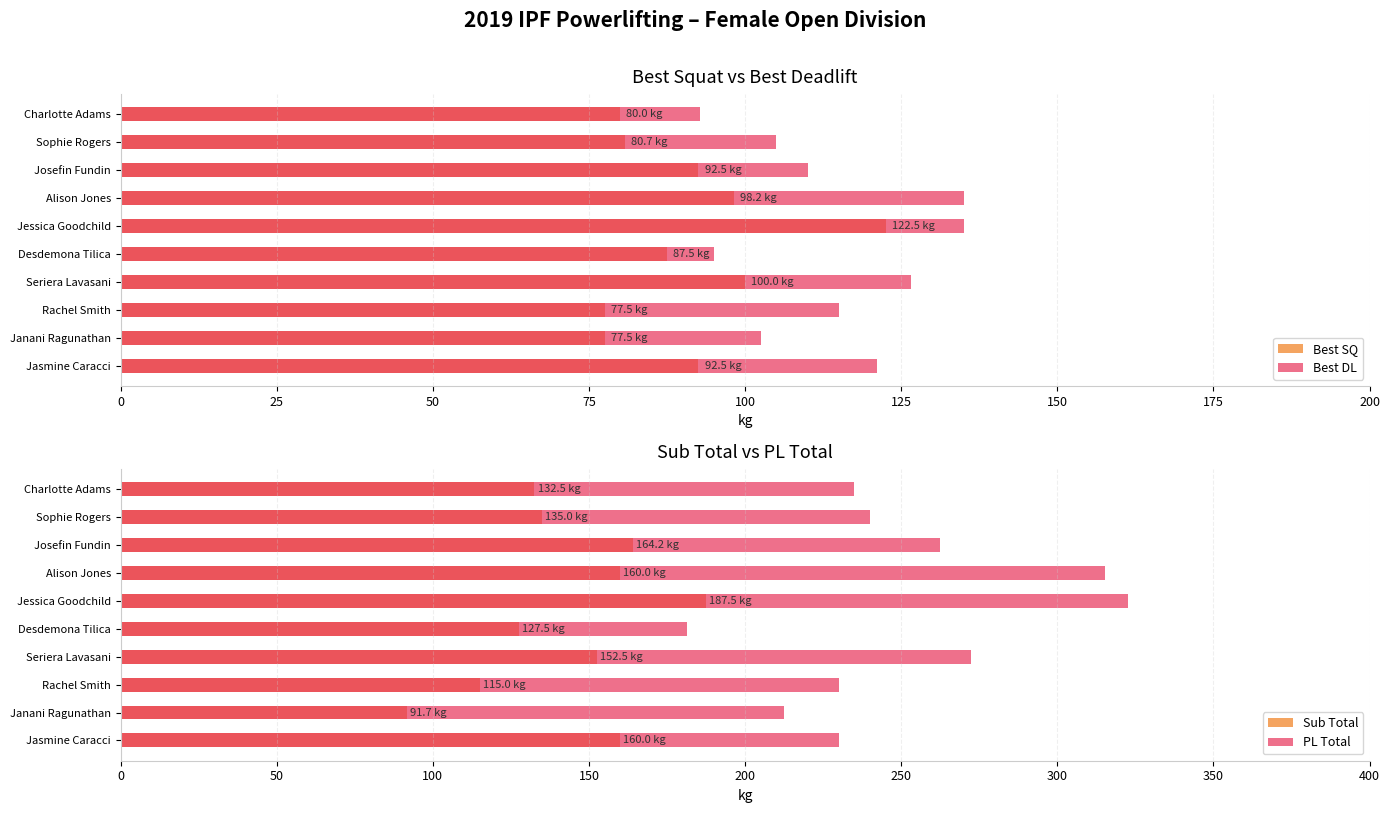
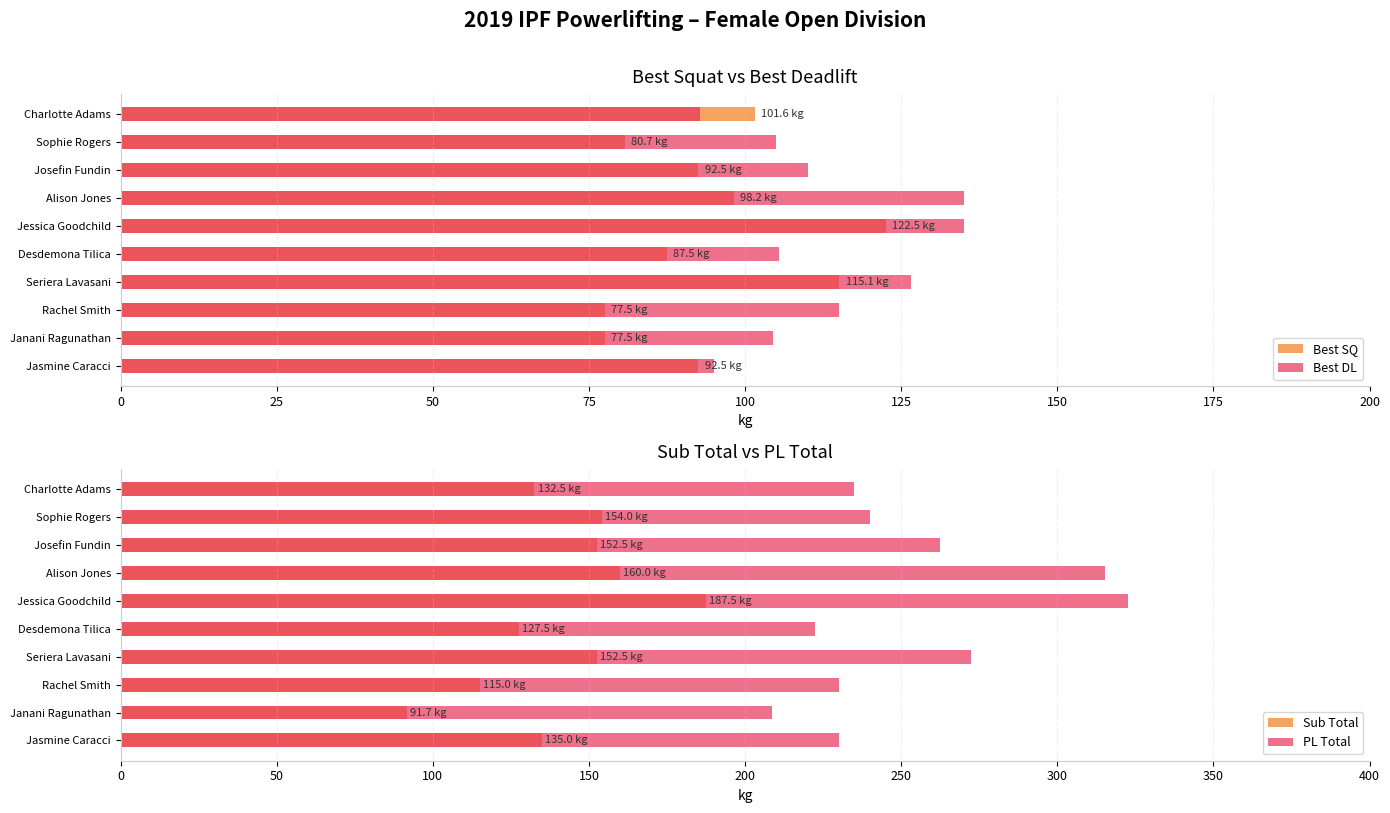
Best Squat vs Best Deadlift, Best SQ, Charlotte Adams: 80.0 -> 101.6
Best Squat vs Best Deadlift, Best DL, Desdemona Tilica: 95 -> 105
Best Squat vs Best Deadlift, Best SQ, Seriera Lavasani: 100.0 -> 115.1
Best Squat vs Best Deadlift, Best DL, Janani Ragunathan: 103 -> 105
Best Squat vs Best Deadlift, Best DL, Jasmine Caracci: 121 -> 95
Sub Total vs PL Total, Sub Total, Sophie Rogers: 135.0 -> 154.0
Sub Total vs PL Total, Sub Total, Josefin Fundin: 164.2 -> 152.5
Sub Total vs PL Total, PL Total, Desdemona Tilica: 181 -> 223
Sub Total vs PL Total, PL Total, Janani Ragunathan: 213 -> 209
Sub Total vs PL Total, Sub Total, Jasmine Caracci: 160.0 -> 135.0
